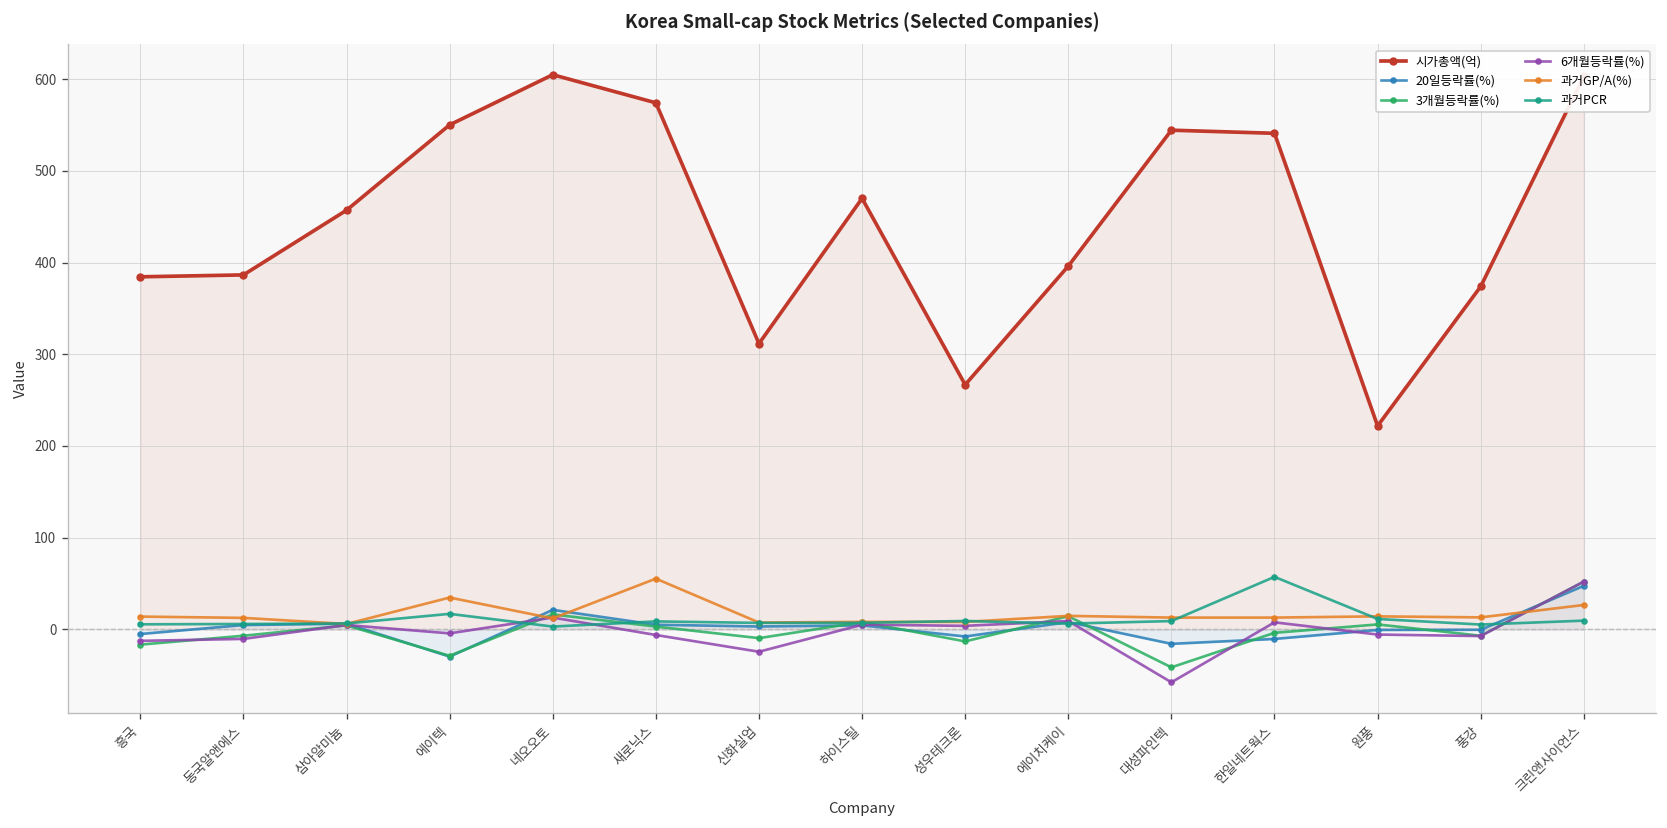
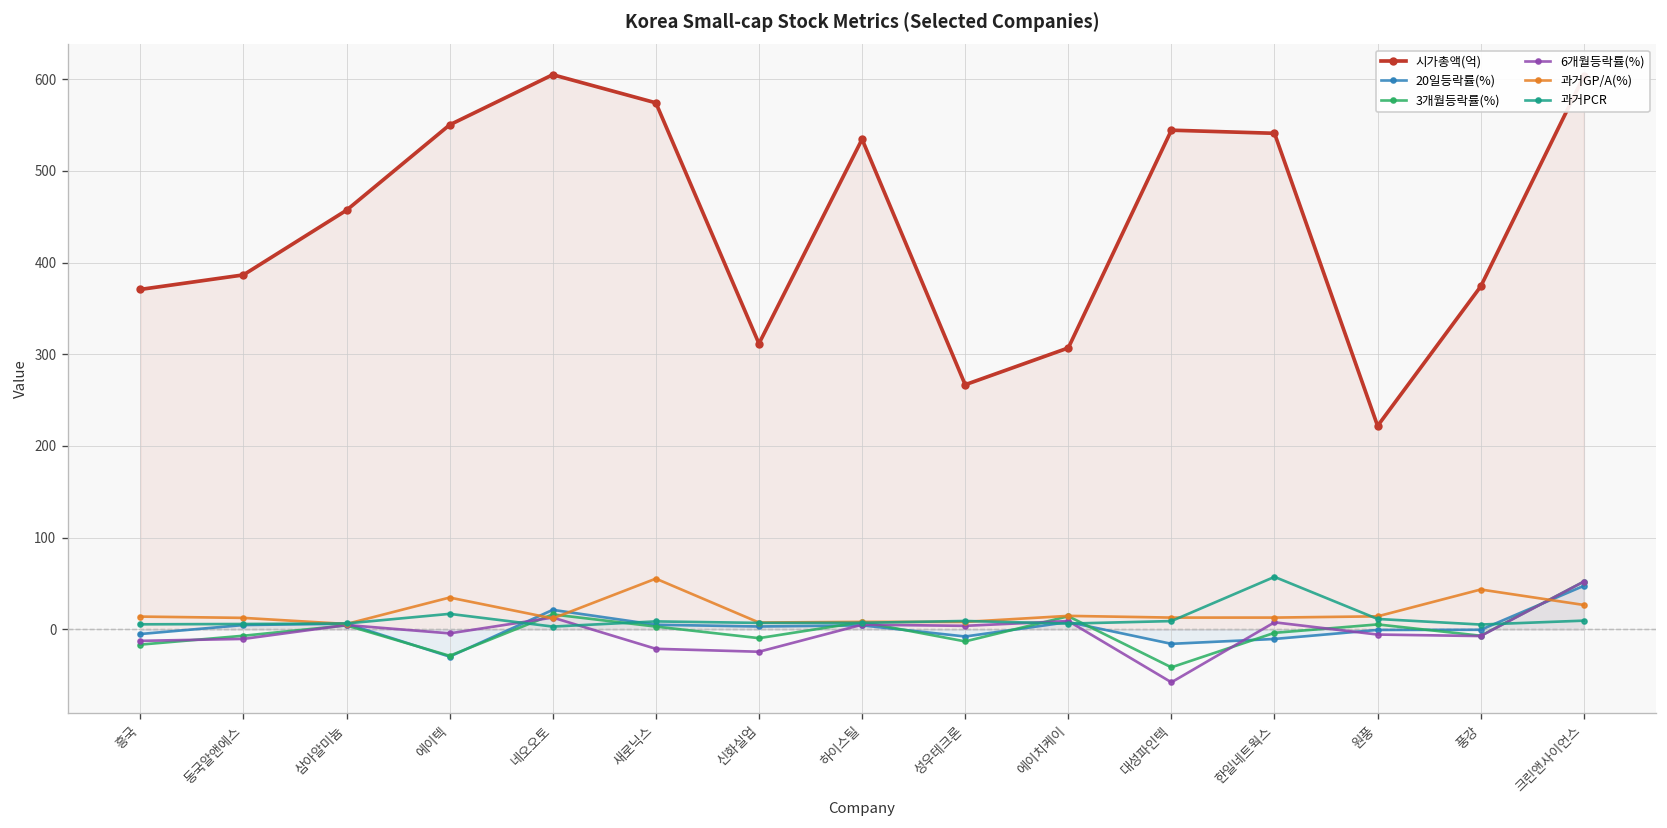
시가총액(억), 흥국: 380 -> 370
6개월등락률(%), 새로닉스: -10 -> -20
시가총액(억), 하이스틸: 470 -> 530
시가총액(억), 에이치케이: 400 -> 310
과거GP/A(%), 풍강: 10 -> 40
